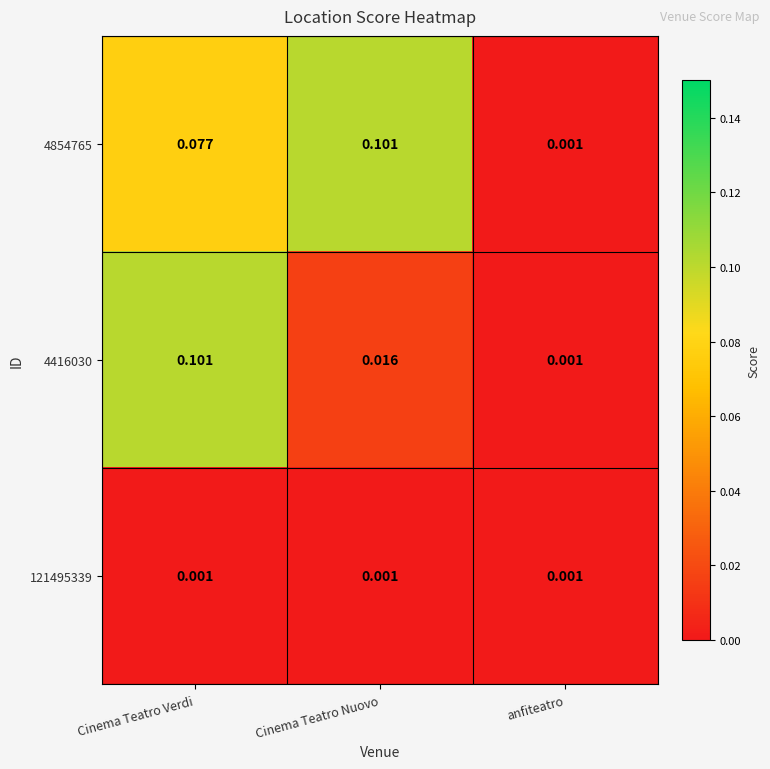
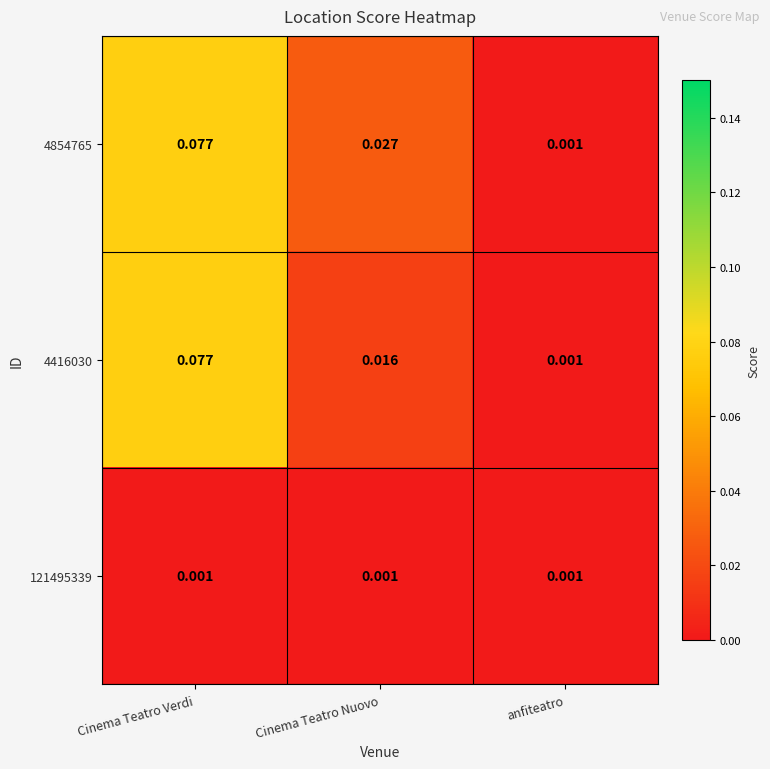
4854765, Cinema Teatro Nuovo: 0.101 -> 0.027
4416030, Cinema Teatro Verdi: 0.101 -> 0.077
